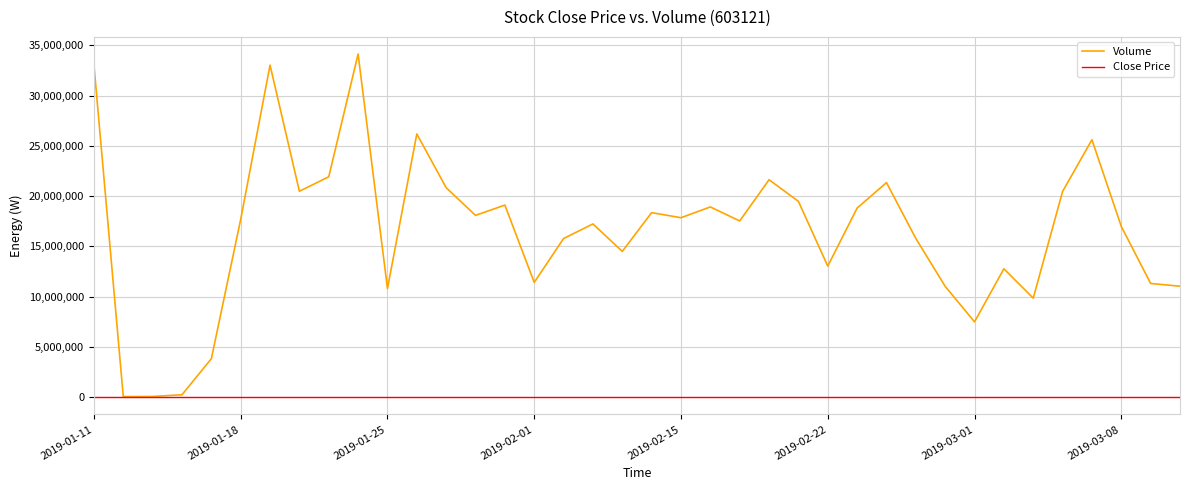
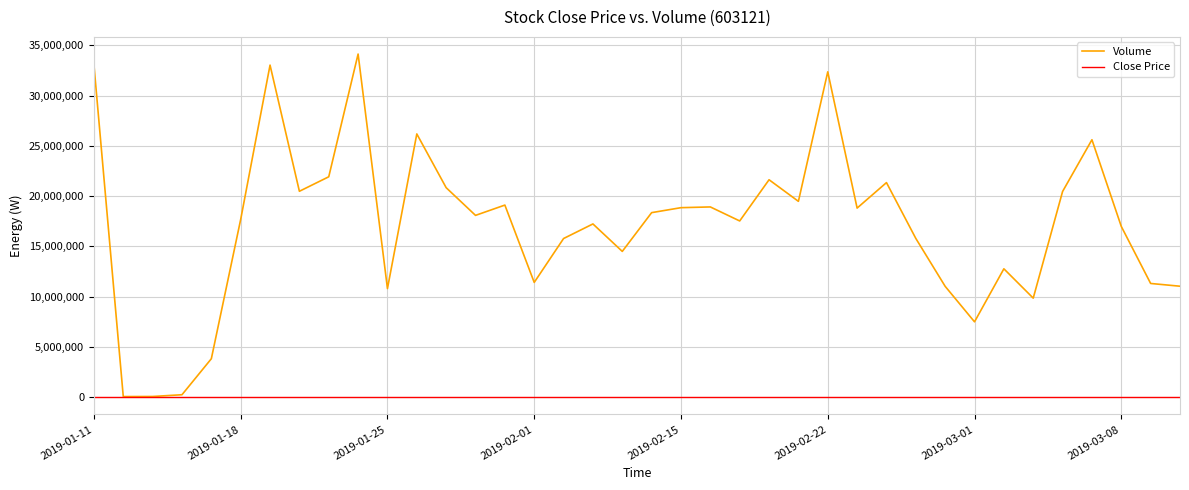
Volume, 2019-02-15: 17,900,000 -> 18,900,000
Volume, 2019-02-22: 13,000,000 -> 32,400,000
